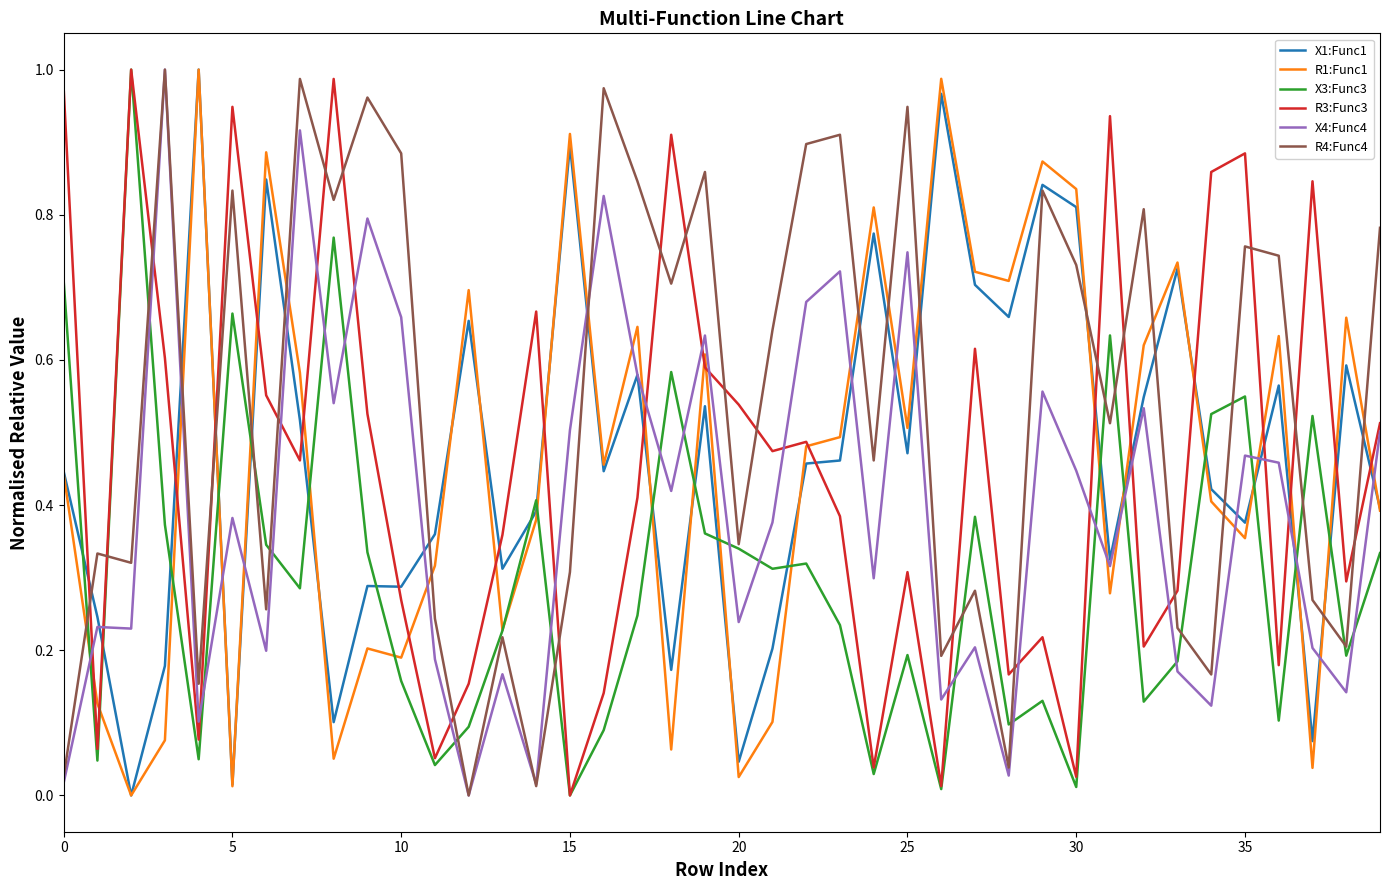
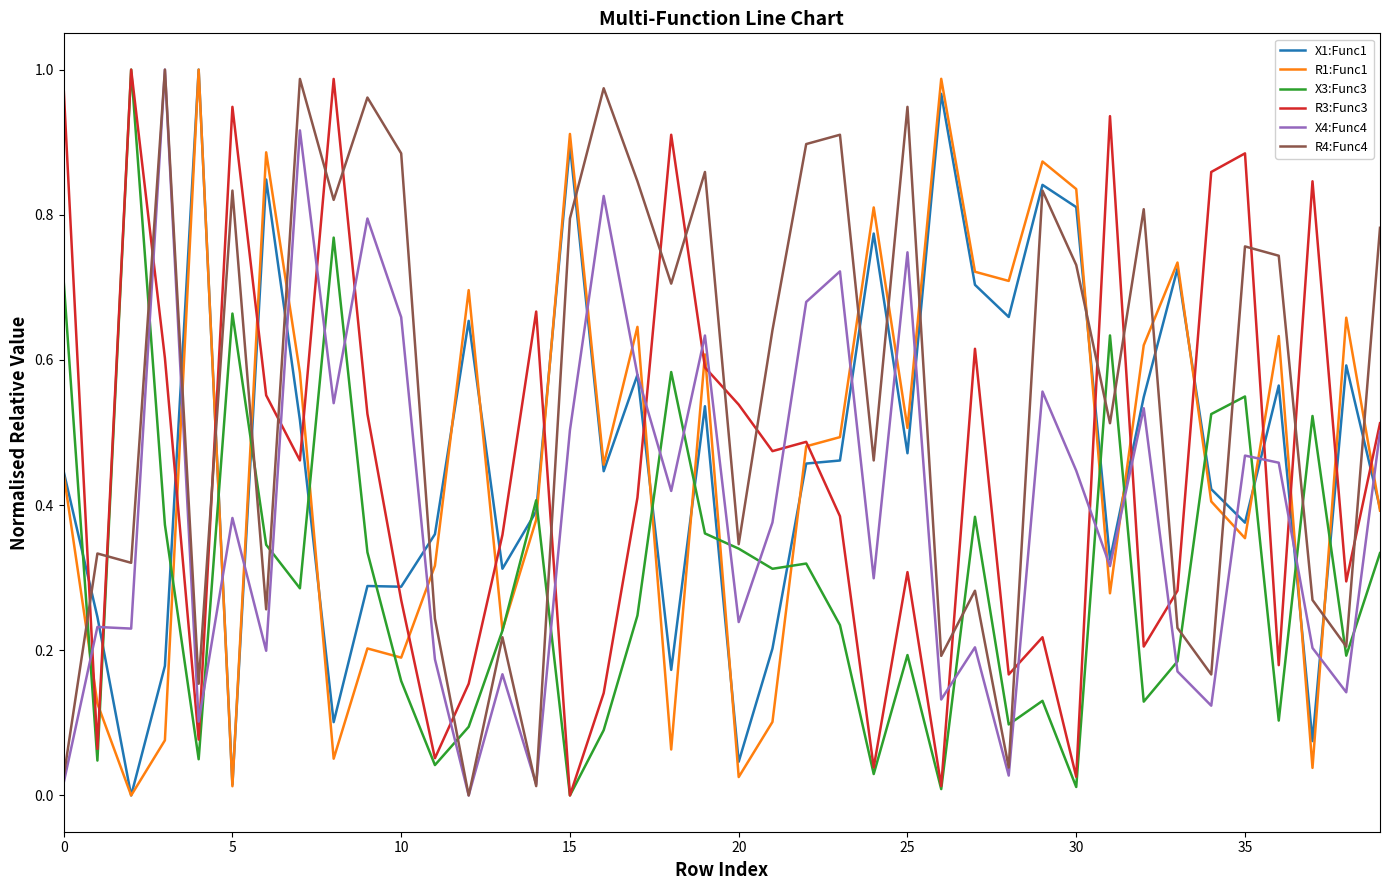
R4:Func4, 15: 0.31 -> 0.79
